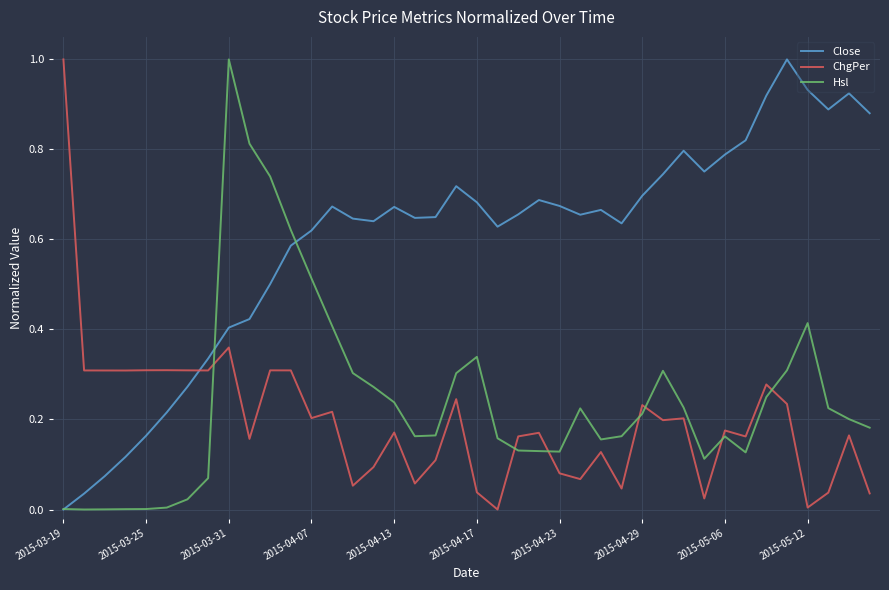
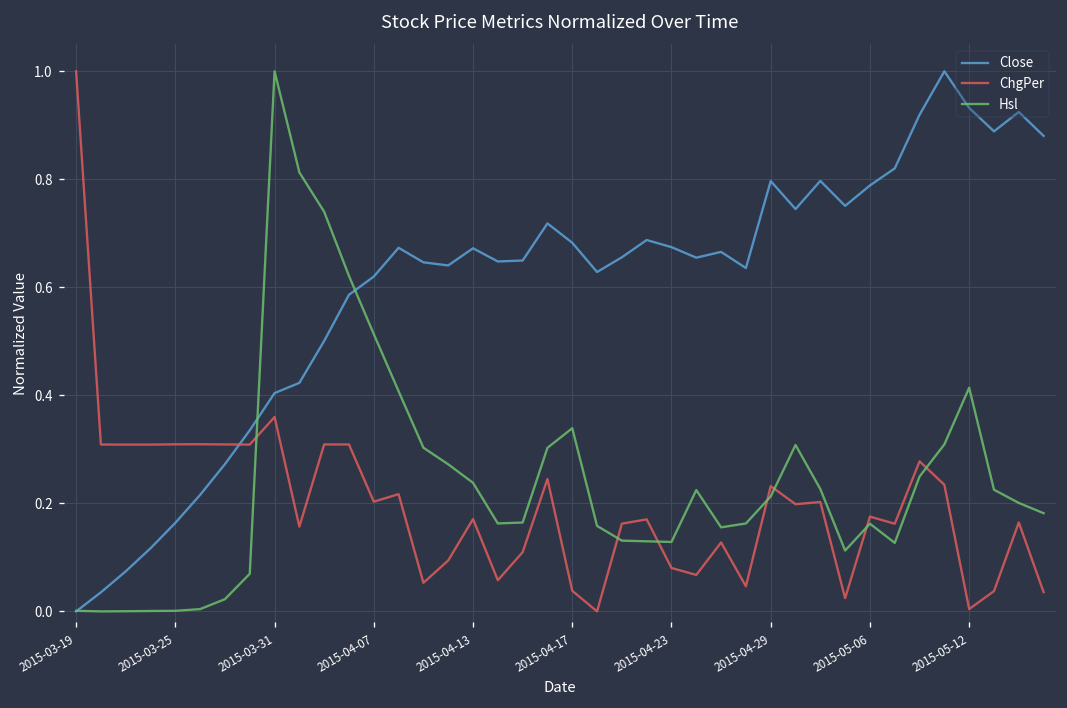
Close, 2015-04-29: 0.70 -> 0.80
